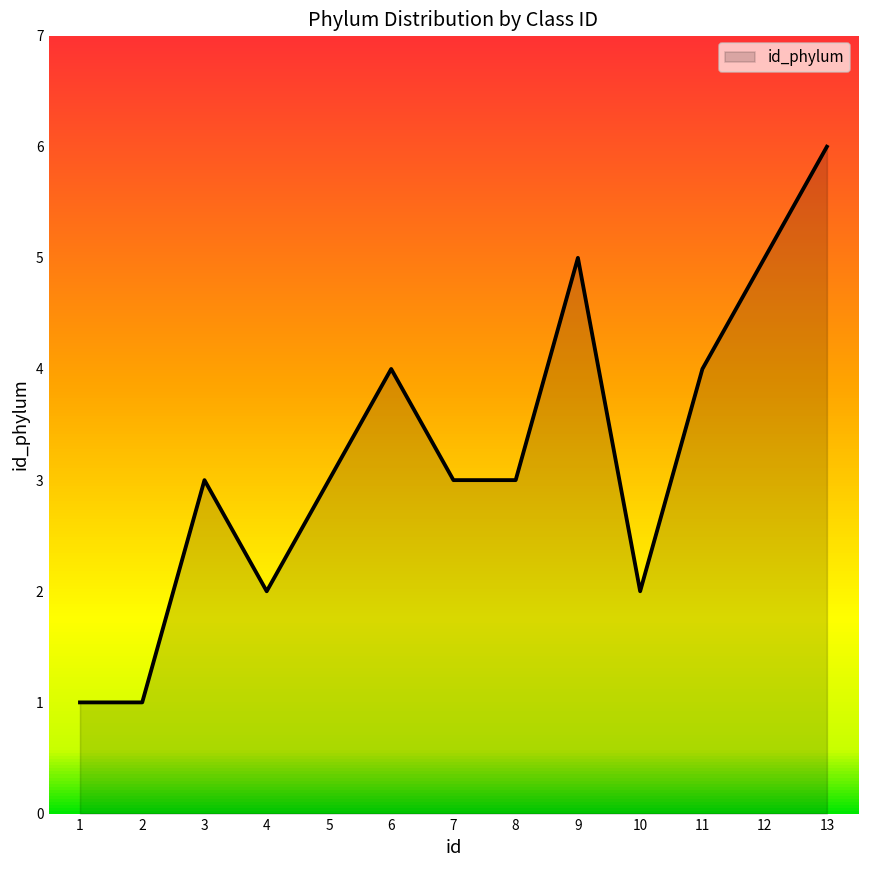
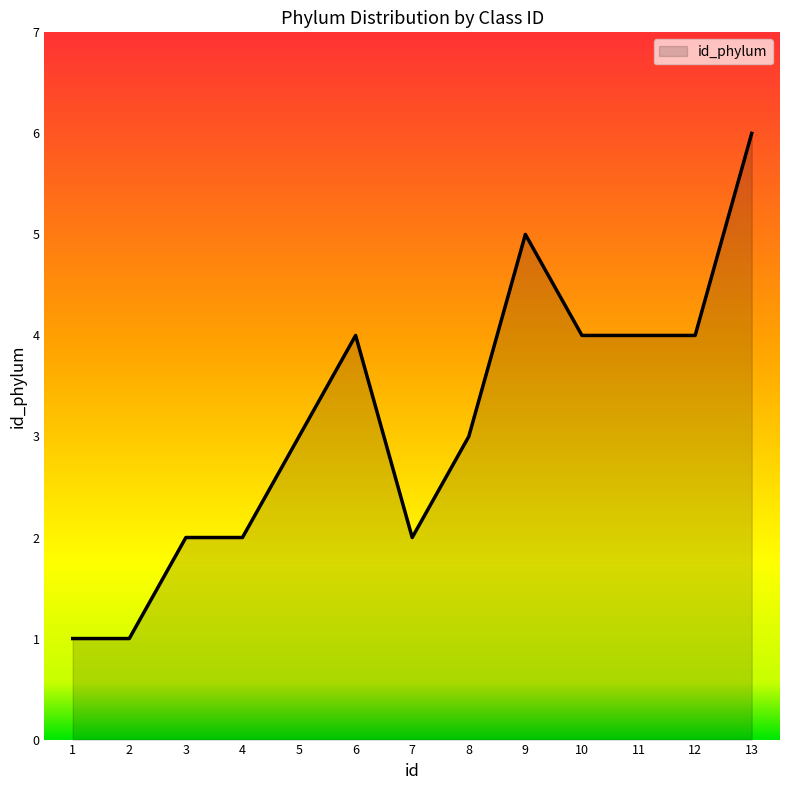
3: 3 -> 2
7: 3 -> 2
10: 2 -> 4
12: 5 -> 4
